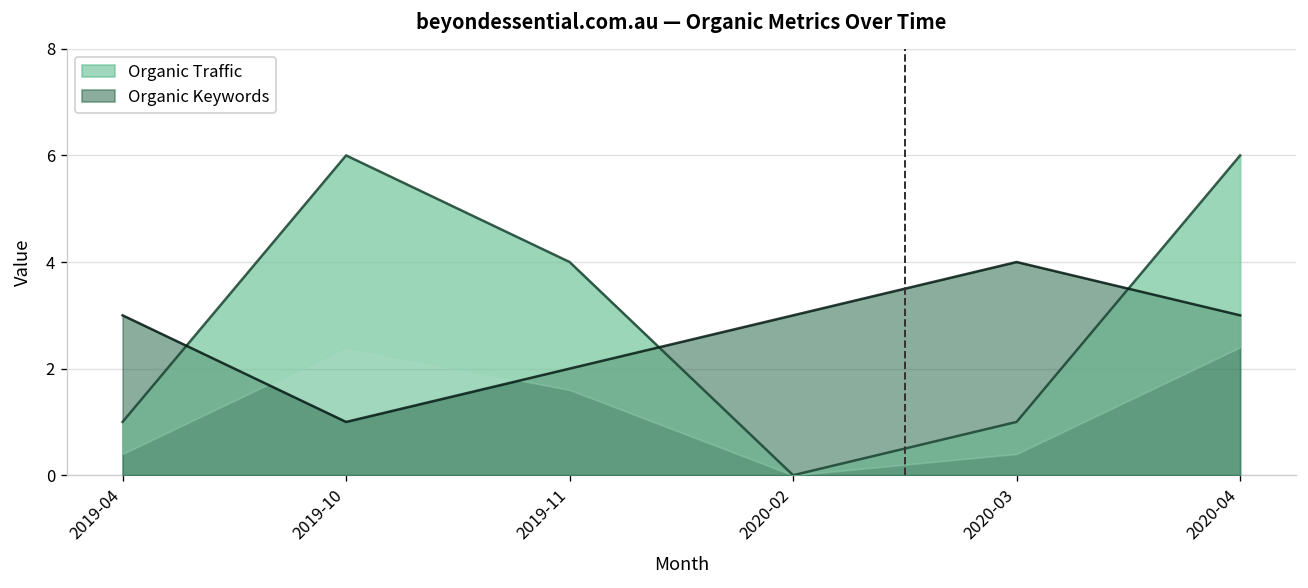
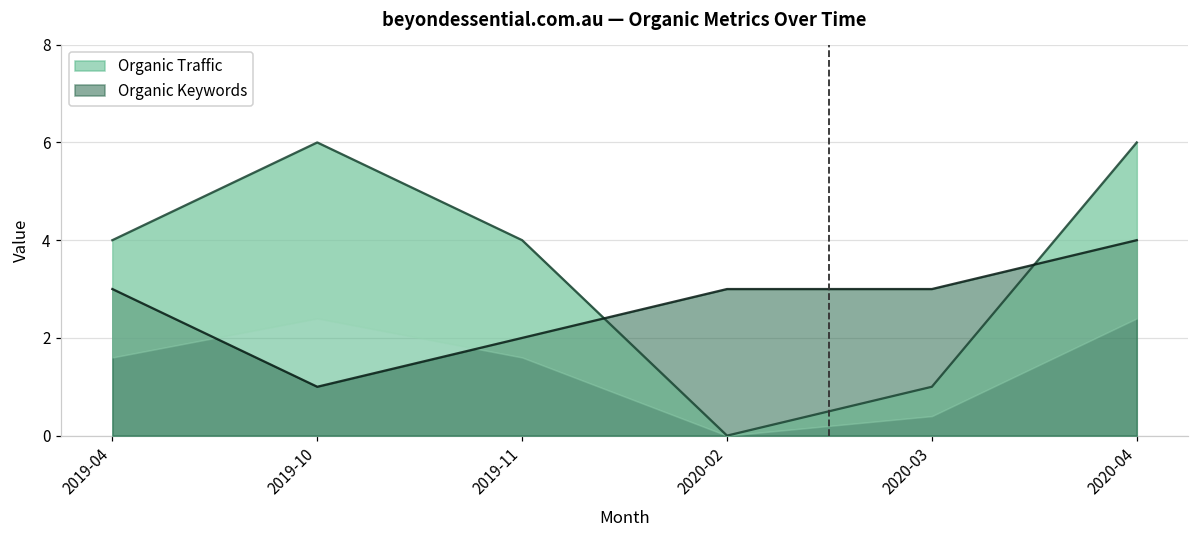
Organic Traffic, 2019-04: 1 -> 4
Organic Keywords, 2020-03: 4 -> 3
Organic Keywords, 2020-04: 3 -> 4
